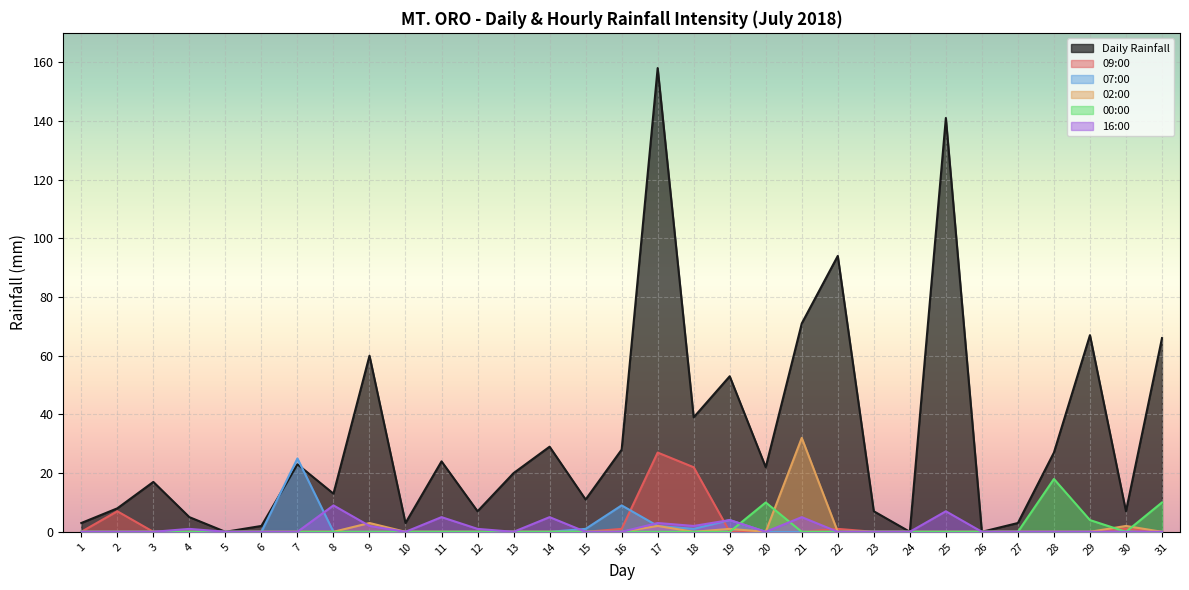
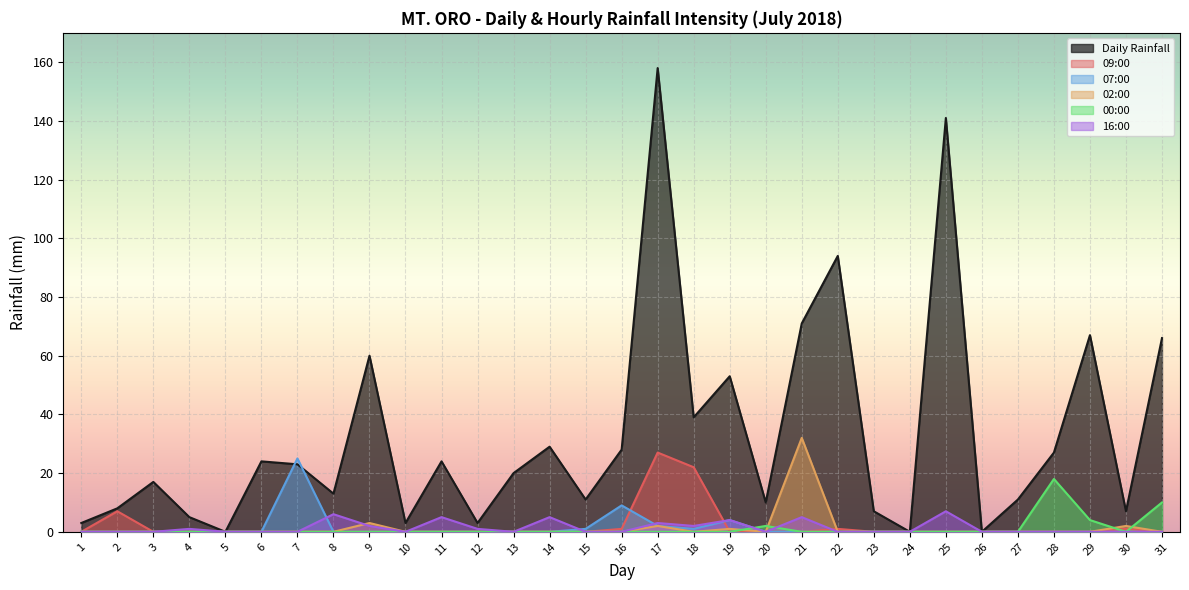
Daily Rainfall, 6: 2 -> 24
16:00, 8: 9 -> 6
Daily Rainfall, 12: 7 -> 3
Daily Rainfall, 20: 22 -> 10
00:00, 20: 10 -> 2
Daily Rainfall, 27: 3 -> 11
